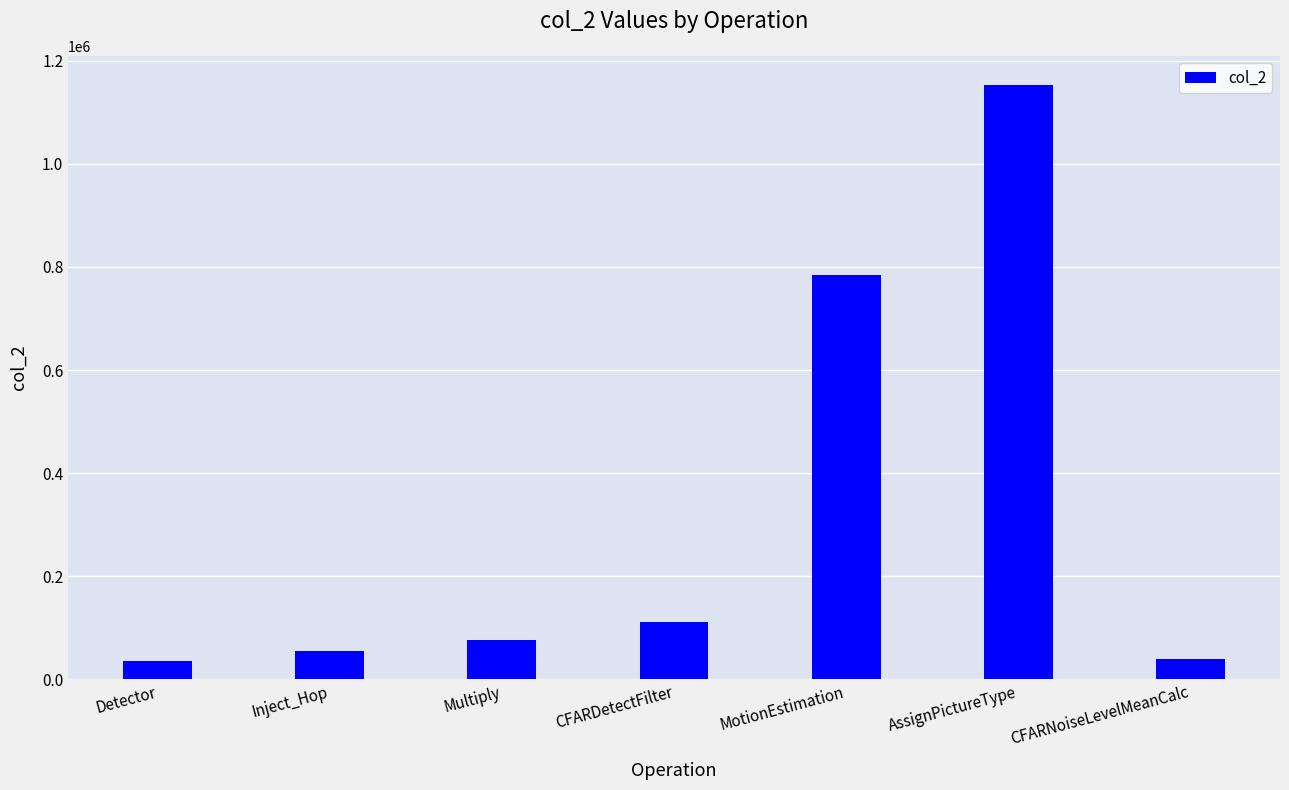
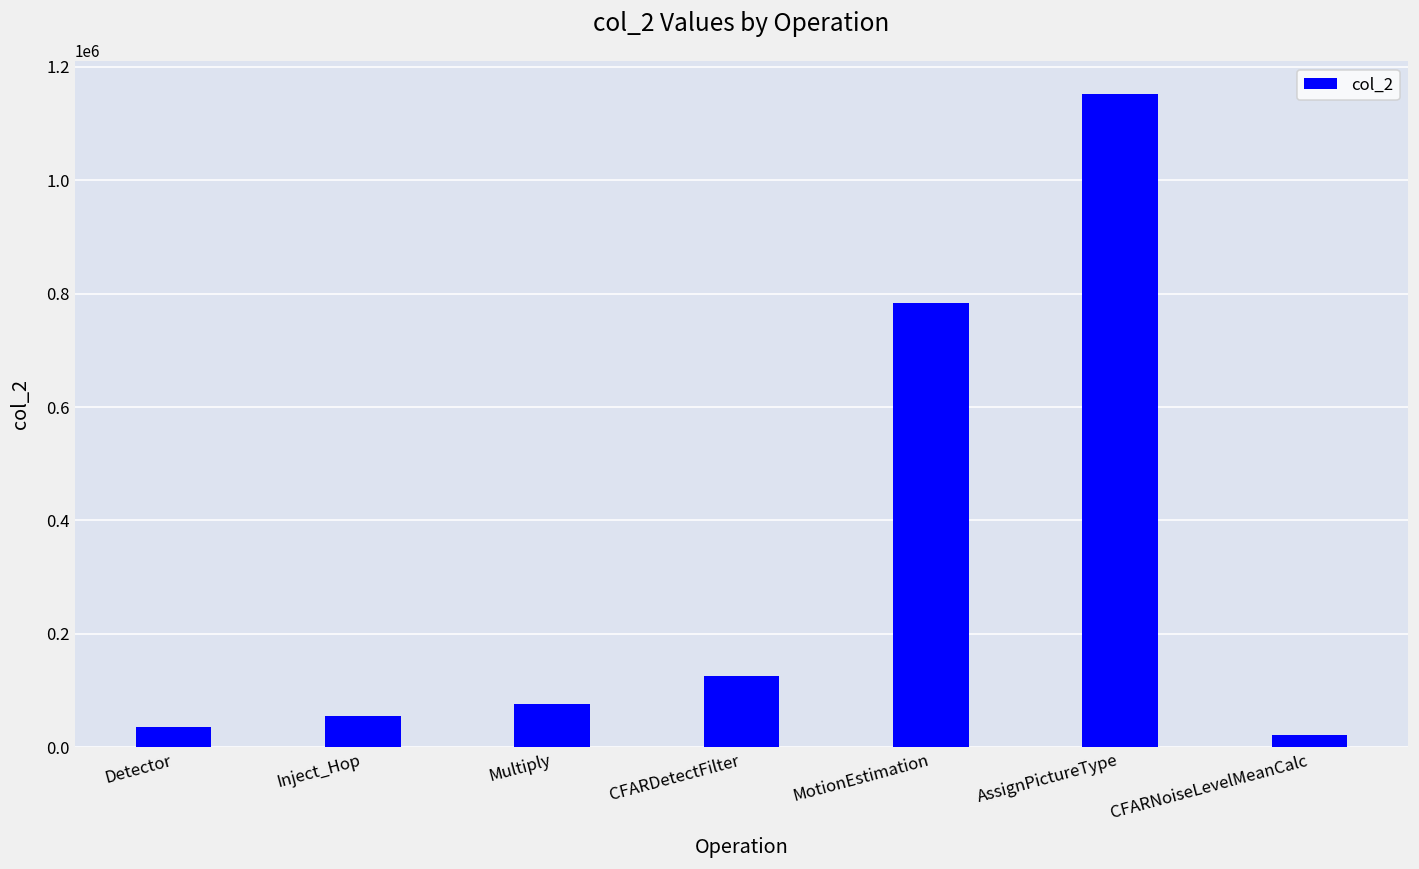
CFARDetectFilter: 110000 -> 130000
CFARNoiseLevelMeanCalc: 40000 -> 20000
